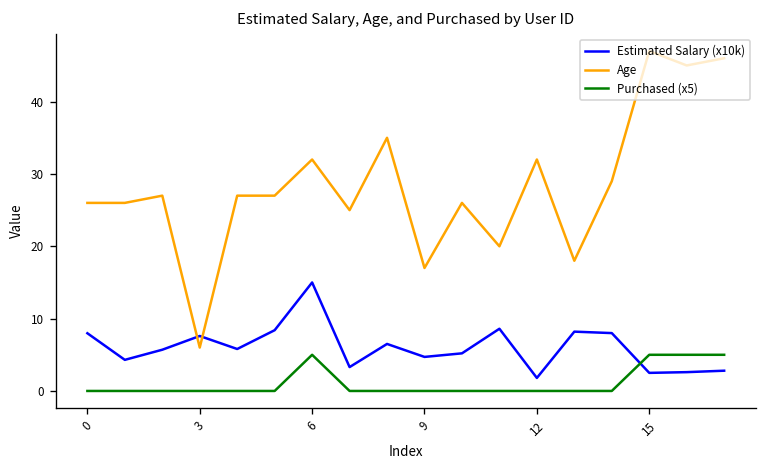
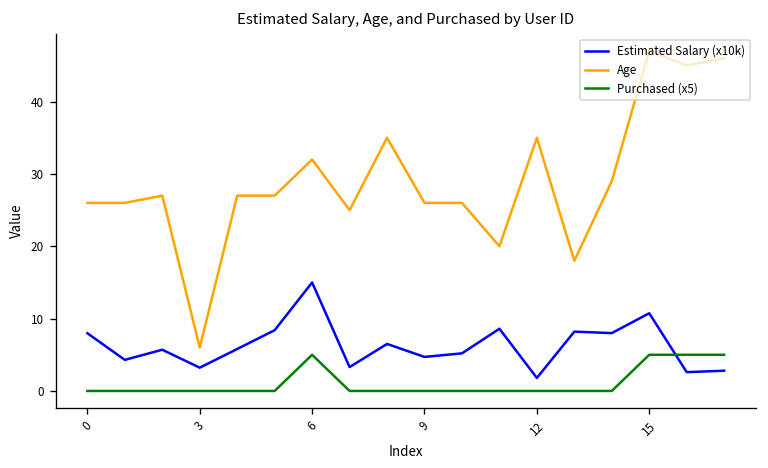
Estimated Salary (x10k), 3: 8 -> 3
Age, 9: 17 -> 26
Age, 12: 32 -> 35
Estimated Salary (x10k), 15: 3 -> 11
